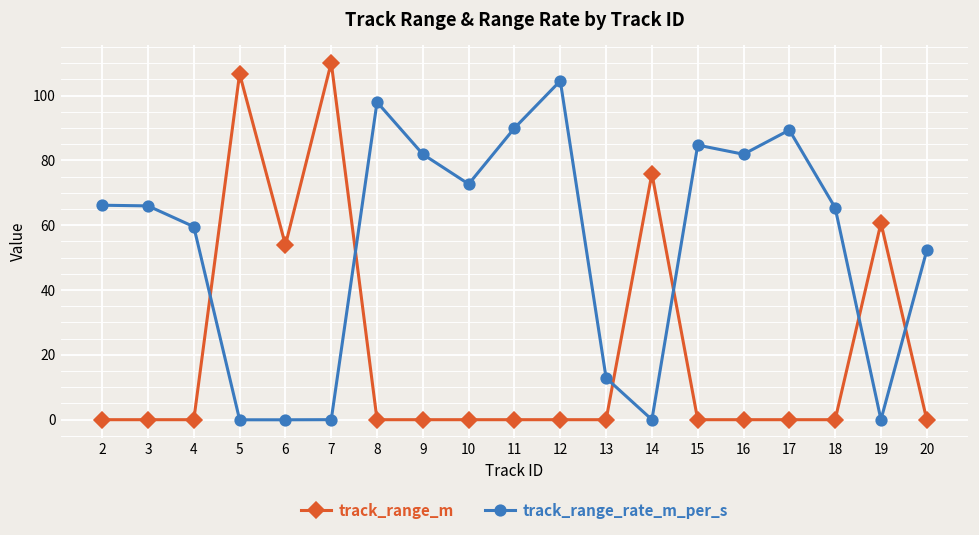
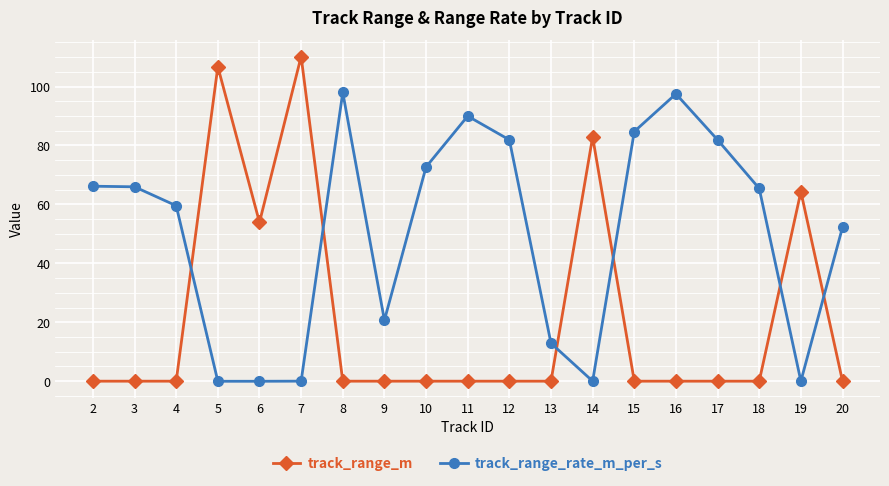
track_range_rate_m_per_s, 9: 82 -> 21
track_range_rate_m_per_s, 12: 105 -> 82
track_range_m, 14: 76 -> 83
track_range_rate_m_per_s, 16: 82 -> 98
track_range_rate_m_per_s, 17: 89 -> 82
track_range_m, 19: 61 -> 64
